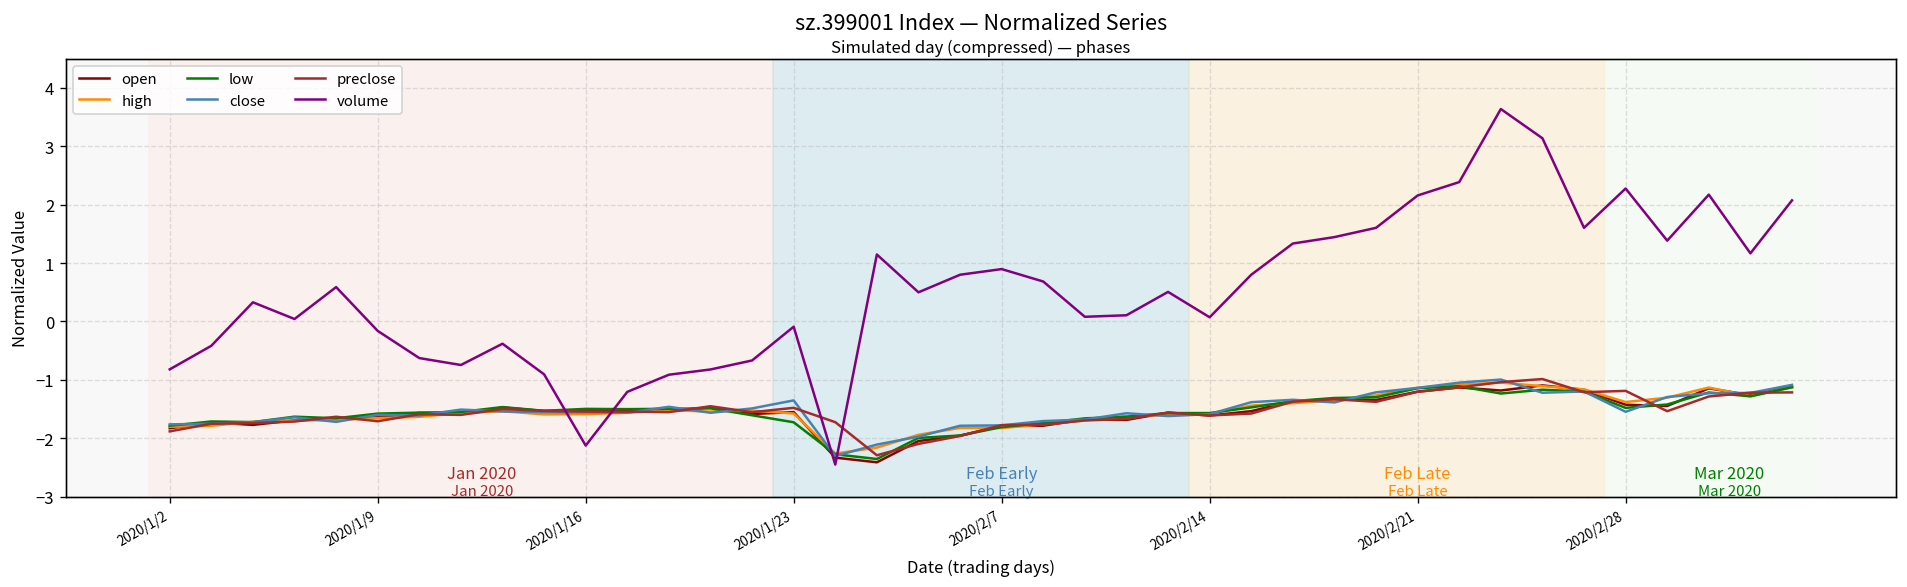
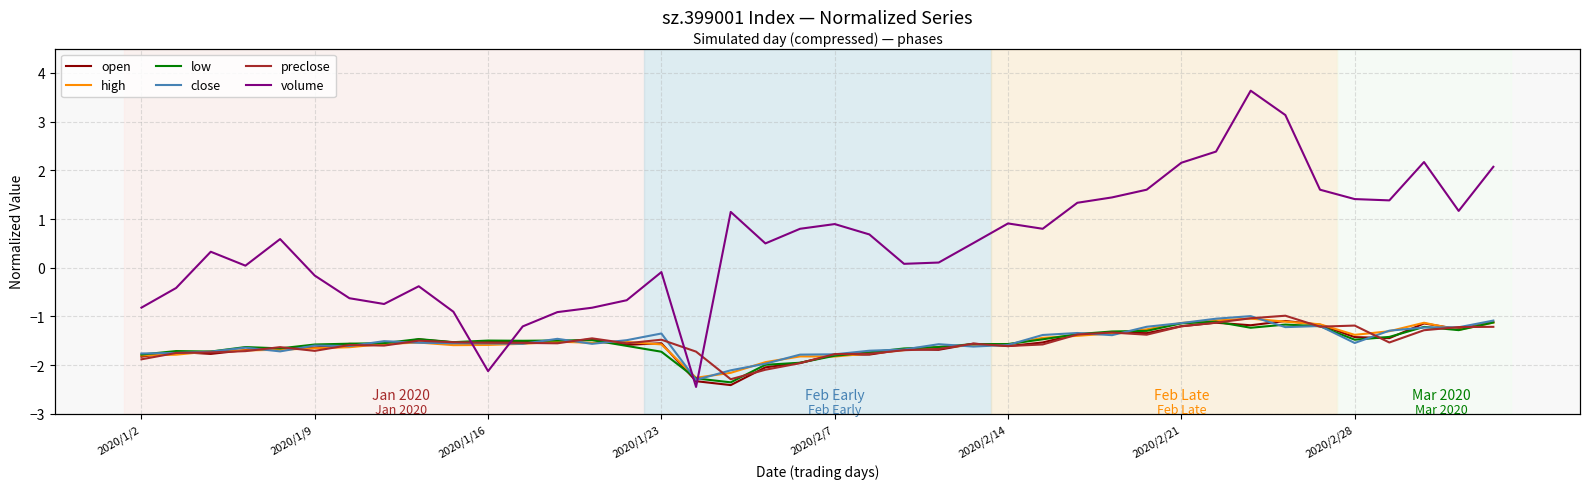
volume, 2020/2/14: 0.1 -> 0.9
volume, 2020/2/28: 2.3 -> 1.4
